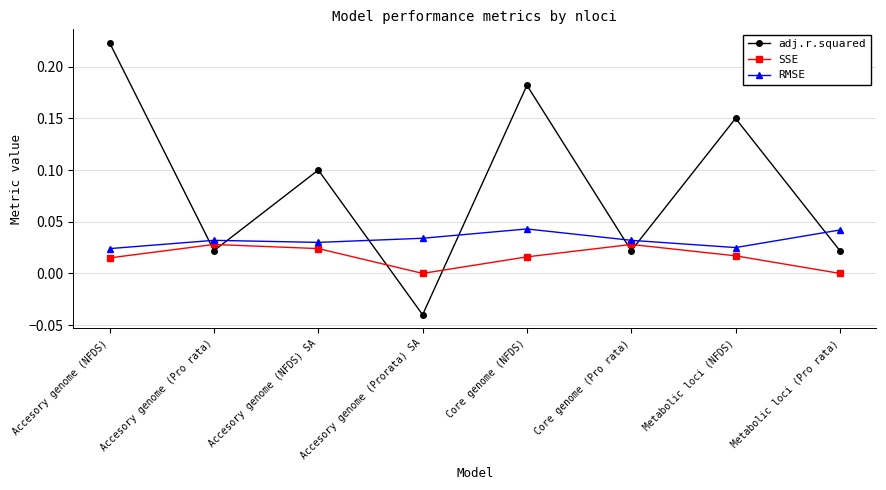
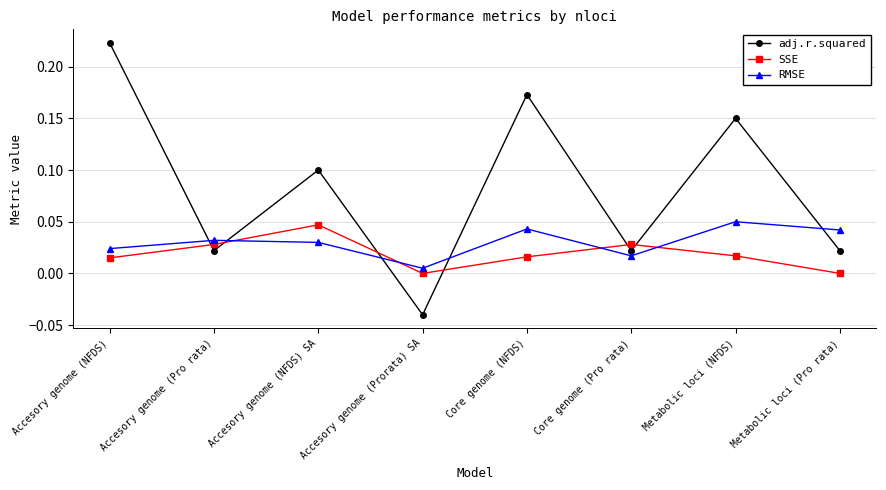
SSE, Accesory genome (NFDS) SA: 0.024 -> 0.047
RMSE, Accesory genome (Prorata) SA: 0.034 -> 0.005
adj.r.squared, Core genome (NFDS): 0.182 -> 0.173
RMSE, Core genome (Pro rata): 0.032 -> 0.017
RMSE, Metabolic loci (NFDS): 0.025 -> 0.050
